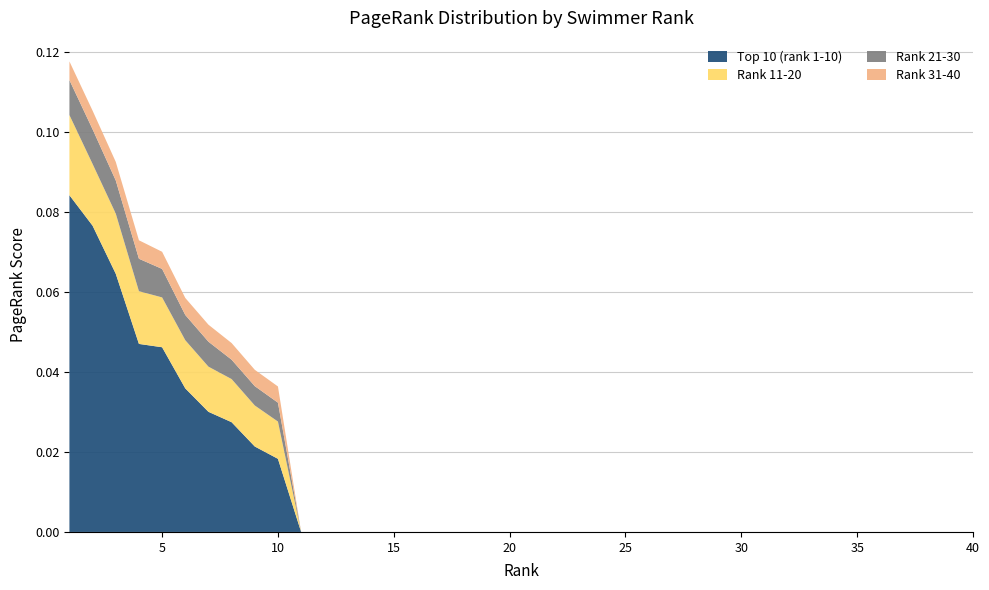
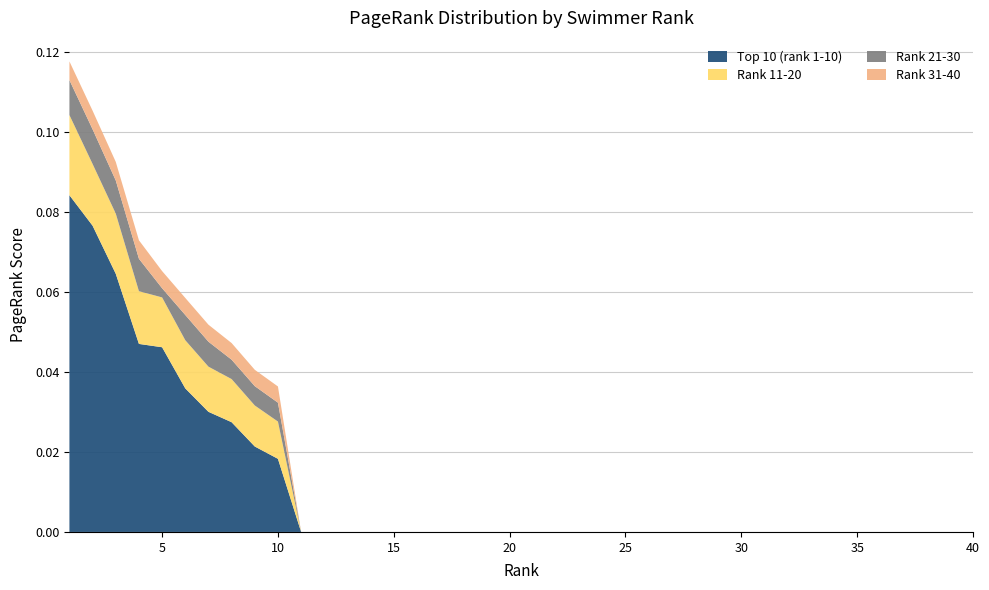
Rank 21-30, 5: 0.007 -> 0.002
